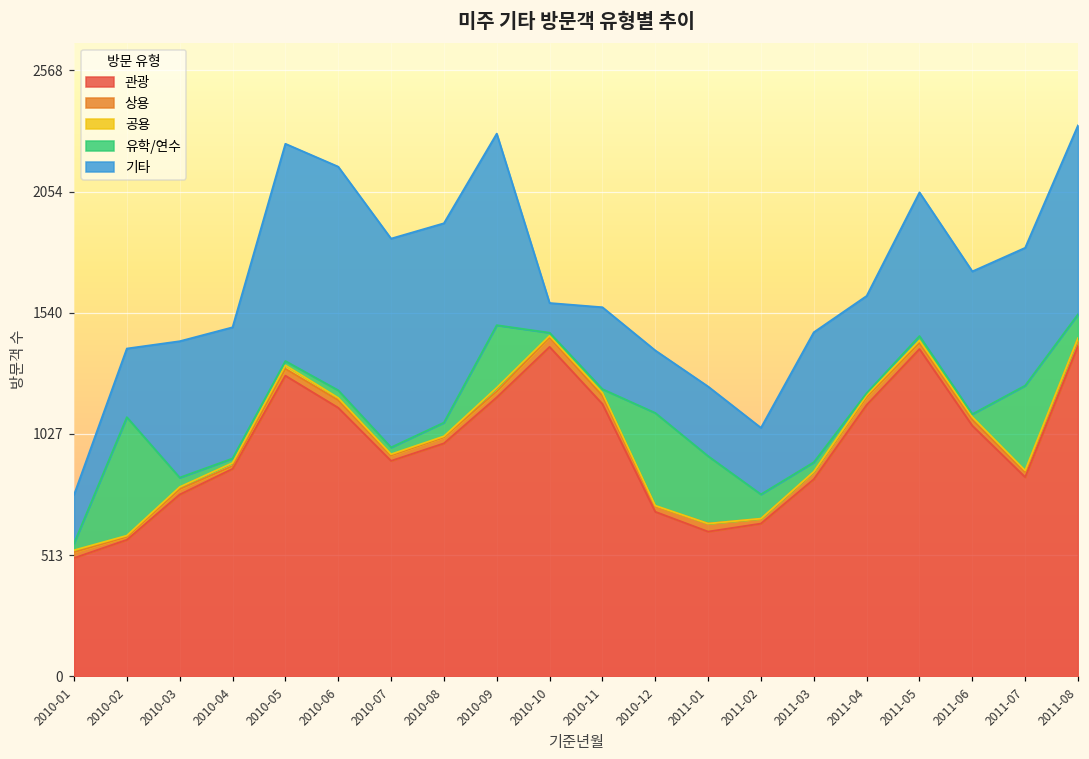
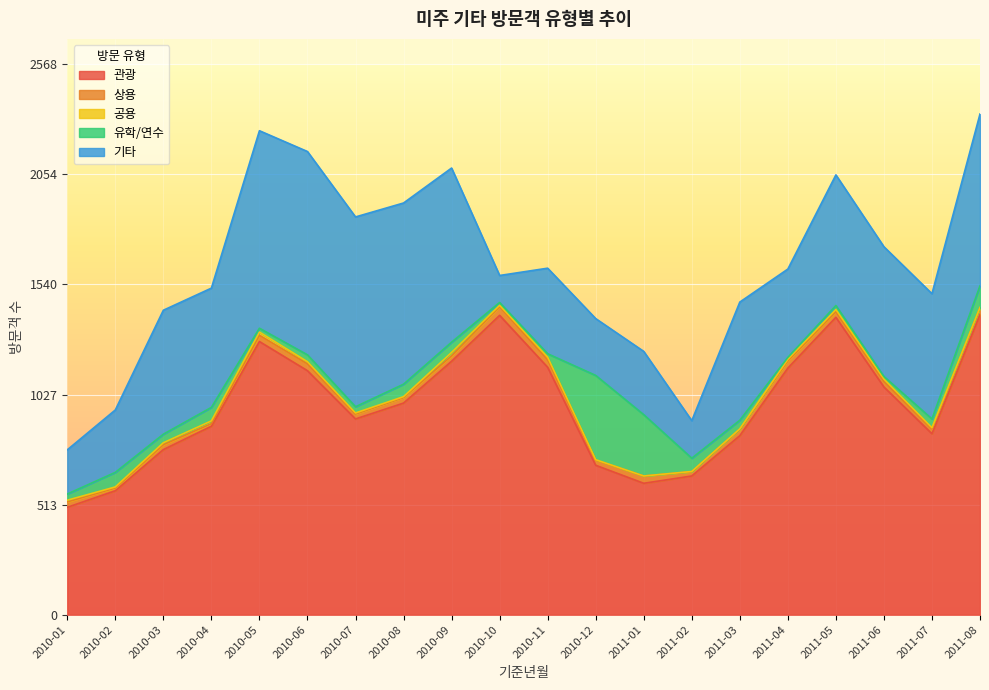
유학/연수, 2010-02: 500 -> 70
유학/연수, 2010-04: 20 -> 60
유학/연수, 2010-09: 270 -> 50
기타, 2010-11: 350 -> 400
유학/연수, 2011-02: 100 -> 60
기타, 2011-02: 280 -> 180
유학/연수, 2011-07: 360 -> 40
